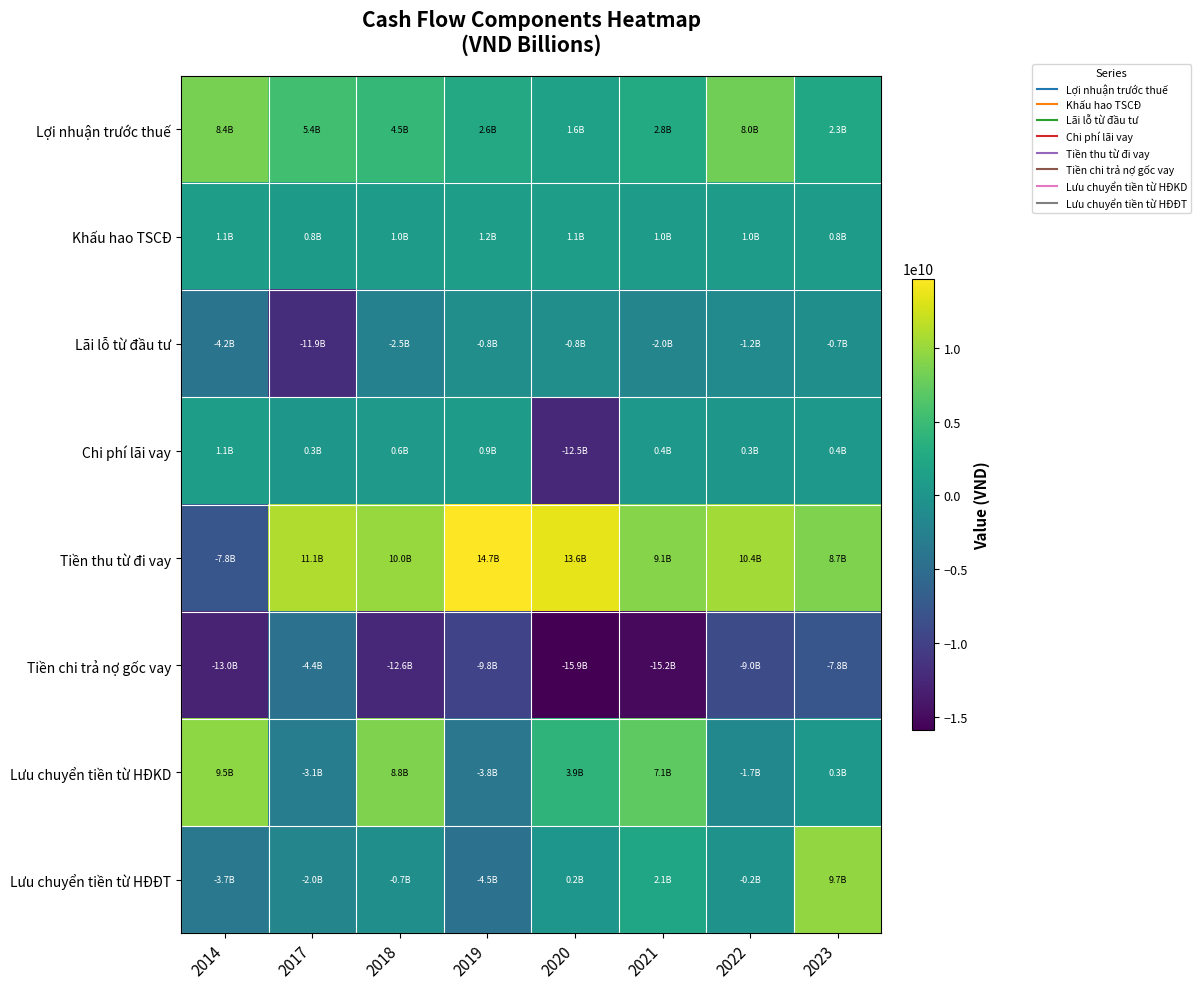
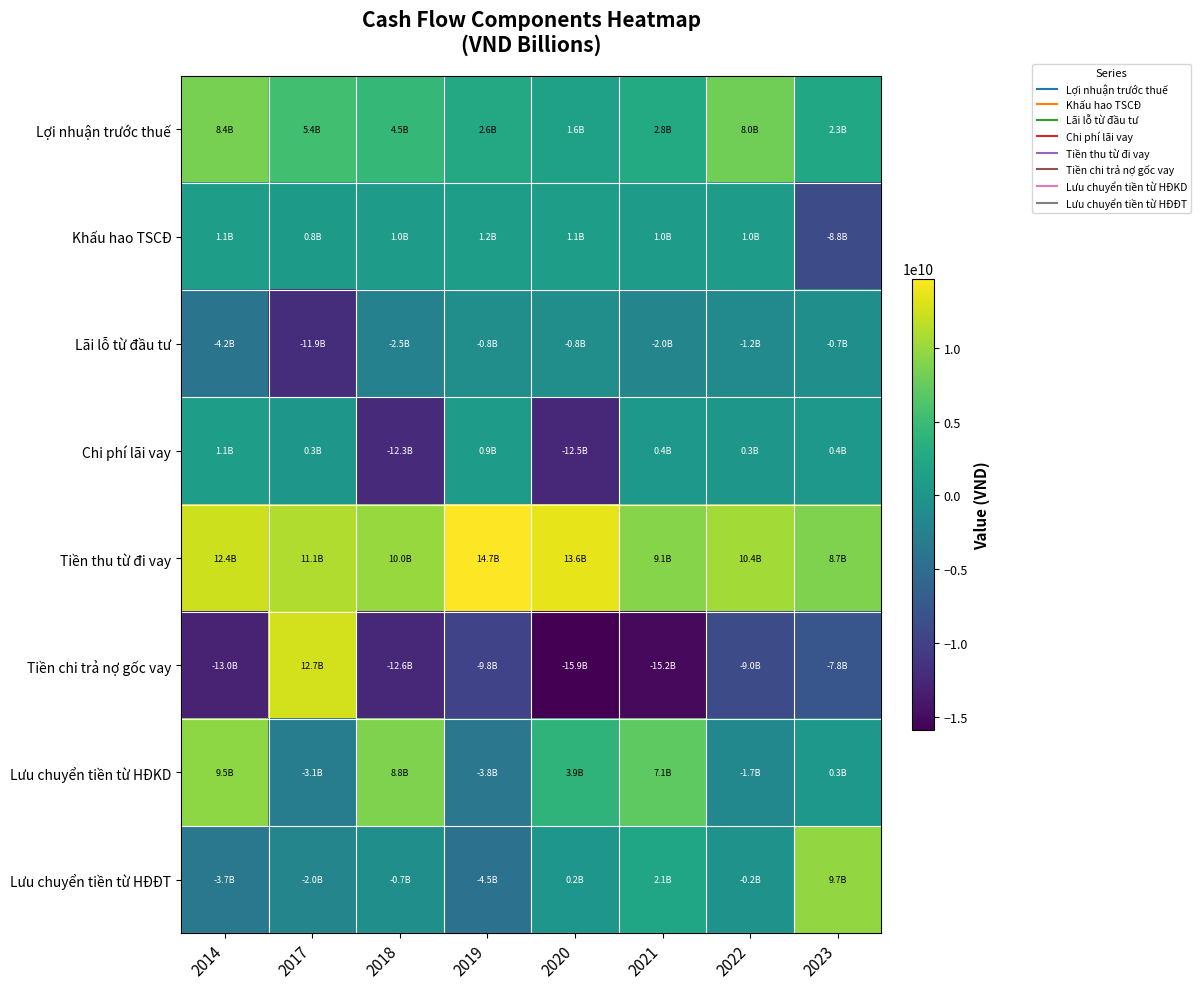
Khấu hao TSCĐ, 2023: 0.8B -> -8.8B
Chi phí lãi vay, 2018: 0.6B -> -12.3B
Tiền thu từ đi vay, 2014: -7.8B -> 12.4B
Tiền chi trả nợ gốc vay, 2017: -4.4B -> 12.7B
